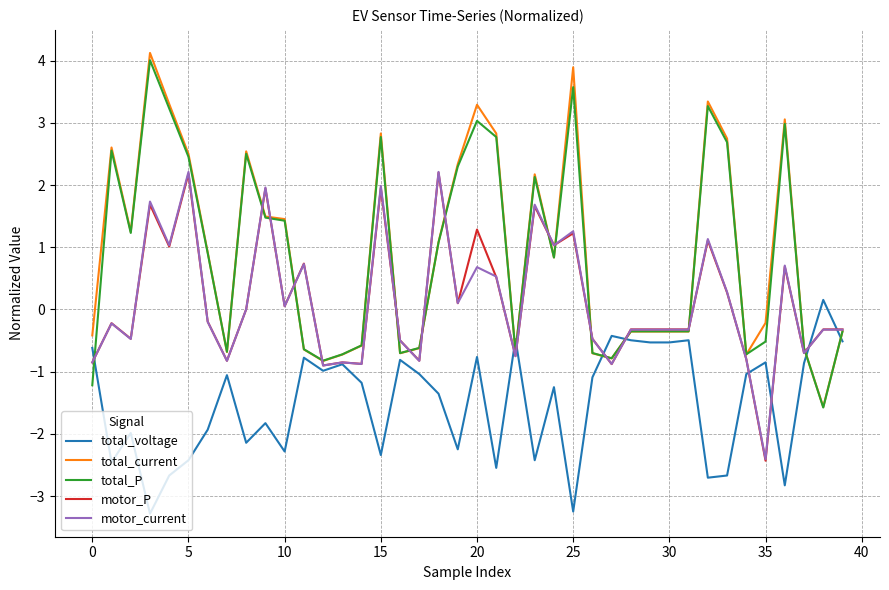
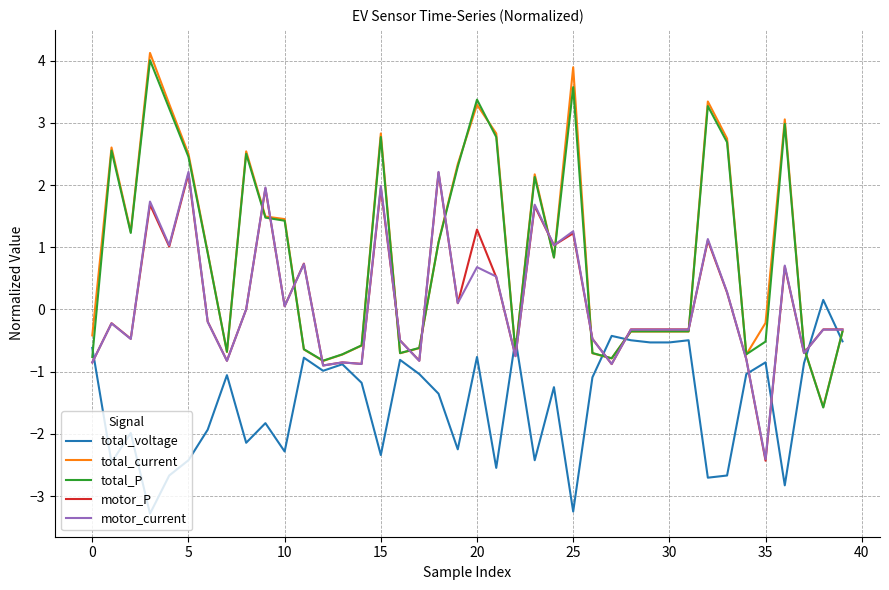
total_P, 0: -1.2 -> -0.8
total_P, 20: 3.0 -> 3.4
